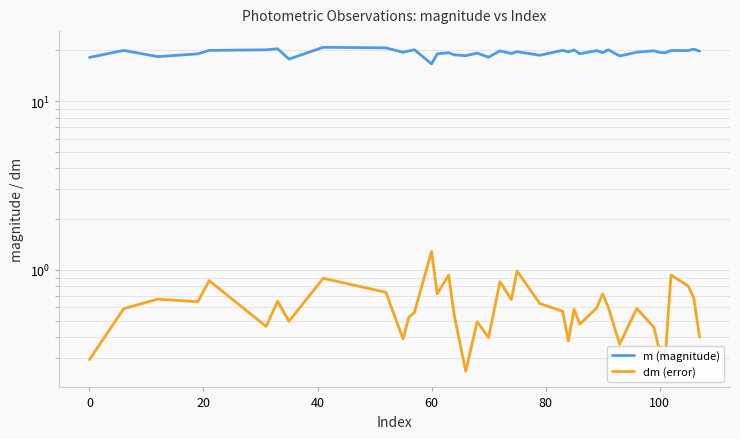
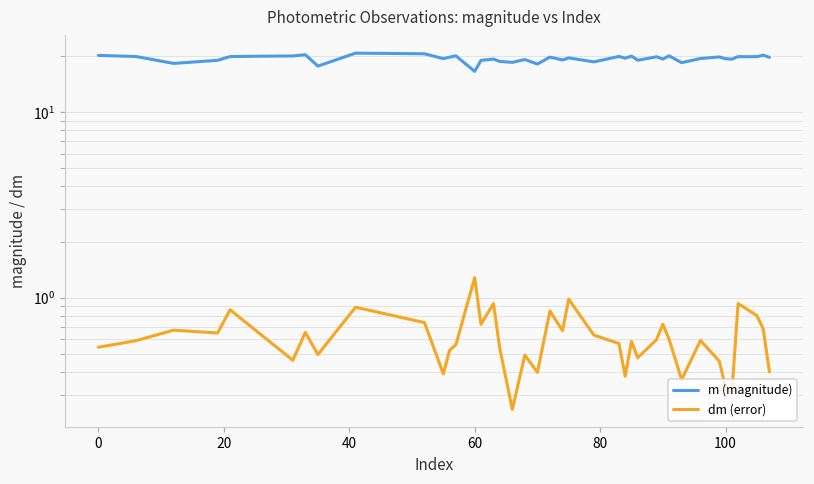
m (magnitude), 0: 18 -> 20
dm (error), 0: 0.29 -> 0.54
